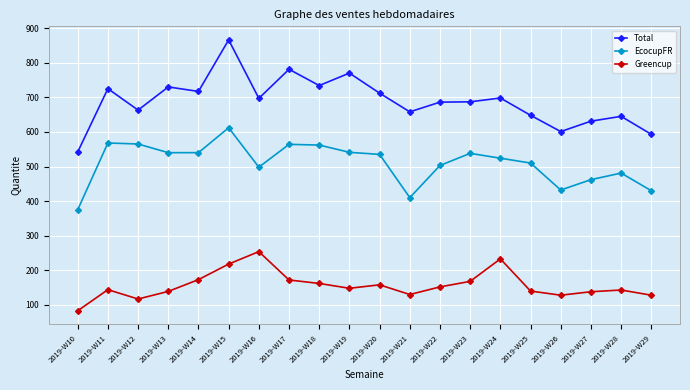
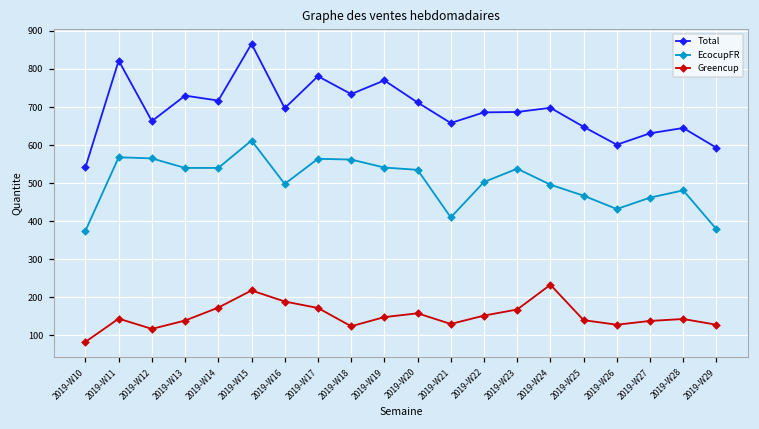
Total, 2019-W11: 730 -> 820
Greencup, 2019-W16: 250 -> 190
Greencup, 2019-W18: 160 -> 120
EcocupFR, 2019-W24: 520 -> 500
EcocupFR, 2019-W25: 510 -> 470
EcocupFR, 2019-W29: 430 -> 380
